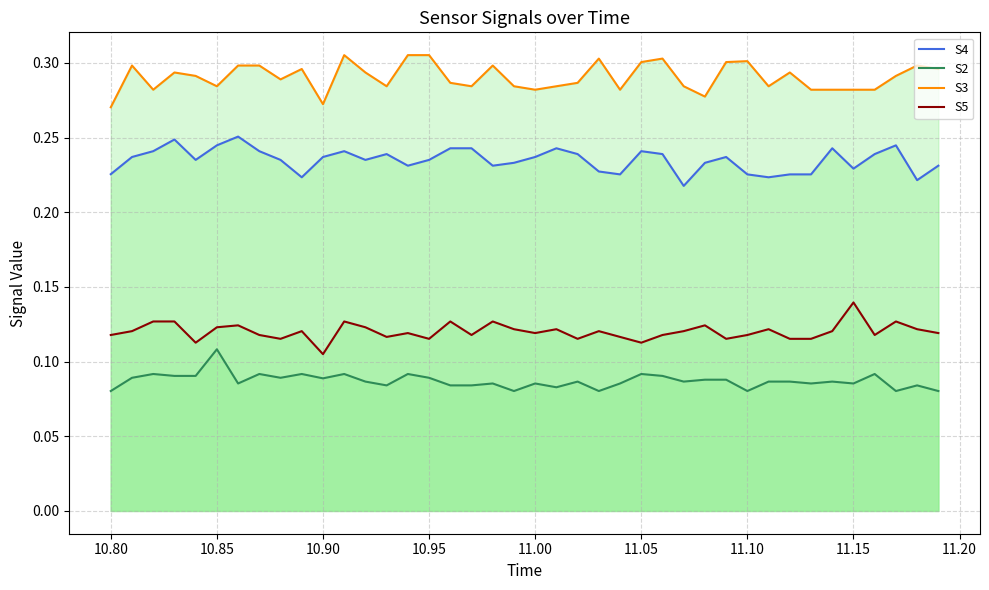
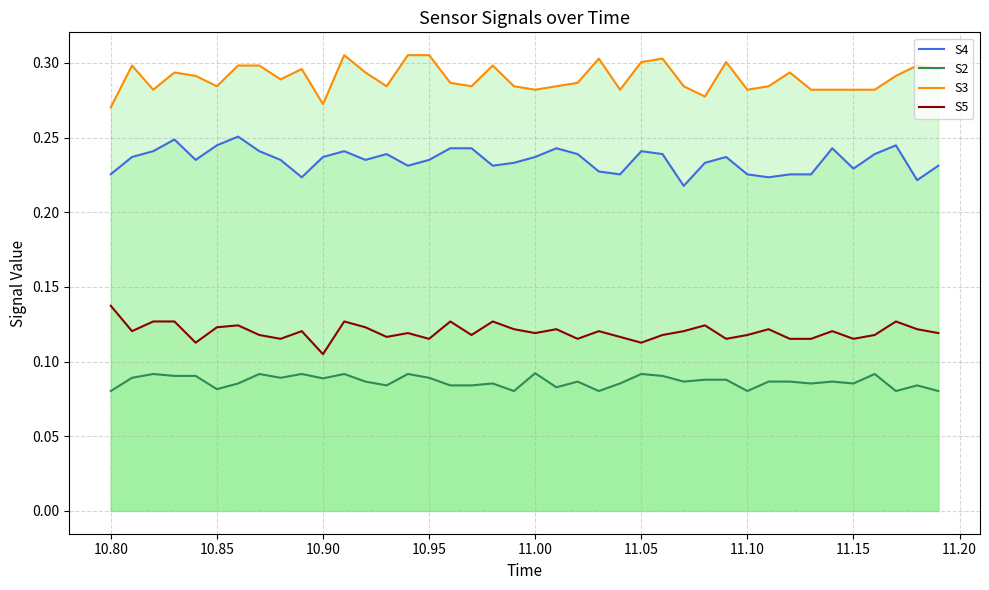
S5, 10.80: 0.118 -> 0.137
S2, 10.85: 0.108 -> 0.082
S2, 11.00: 0.085 -> 0.092
S3, 11.10: 0.301 -> 0.282
S5, 11.15: 0.140 -> 0.115
